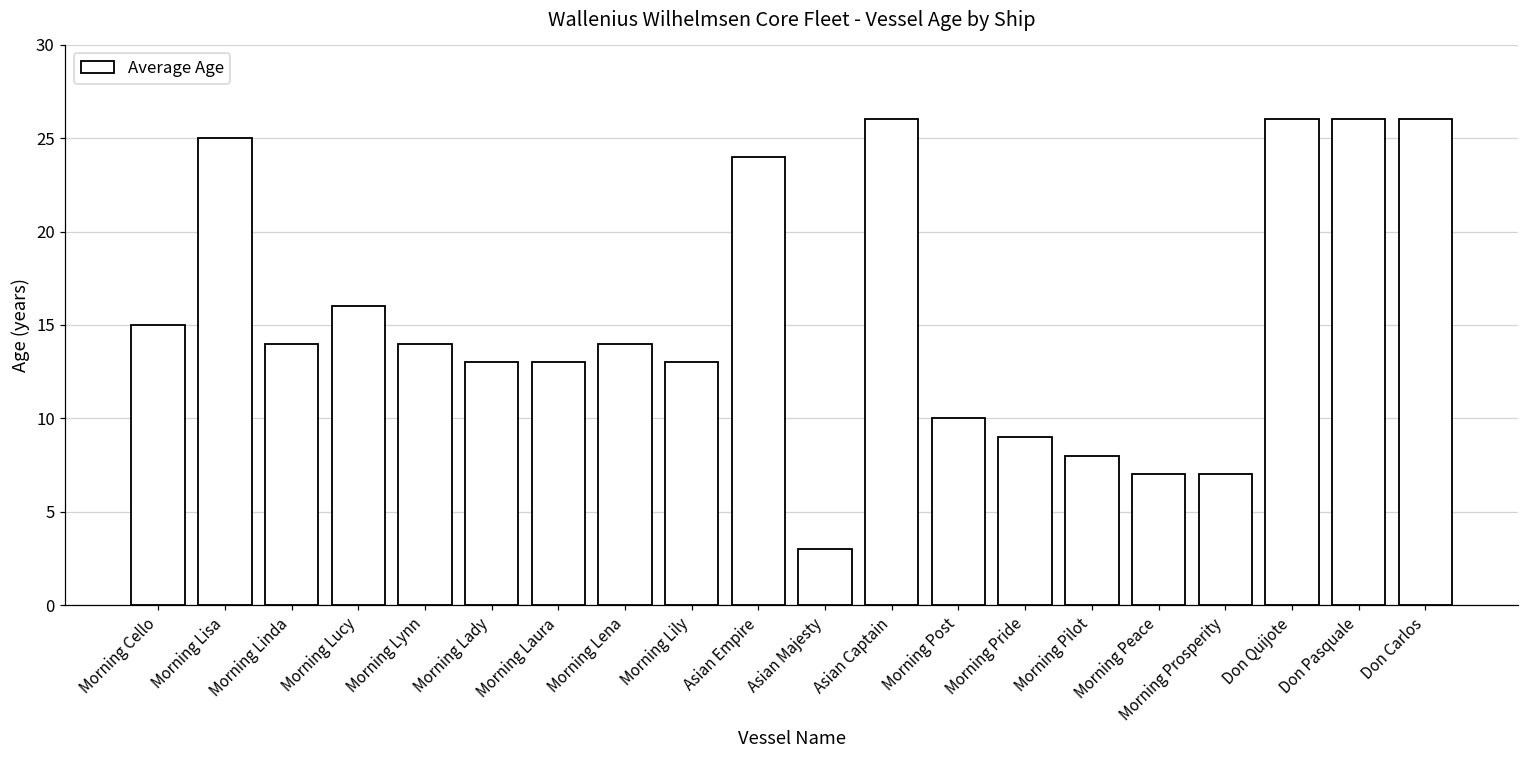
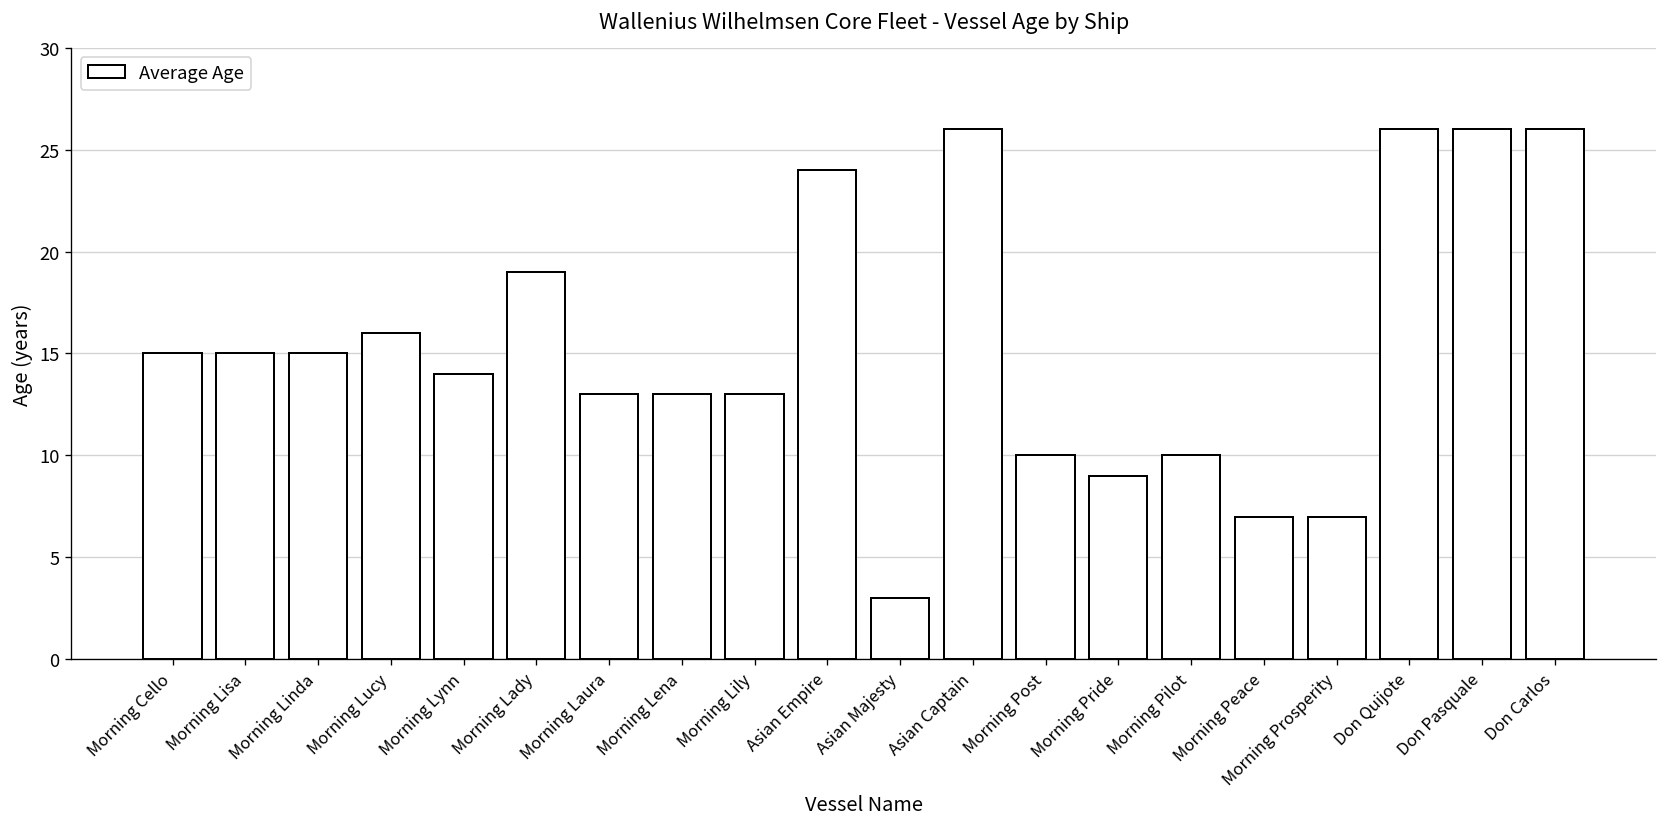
Morning Lisa: 25 -> 15
Morning Linda: 14 -> 15
Morning Lady: 13 -> 19
Morning Lena: 14 -> 13
Morning Pilot: 8 -> 10
